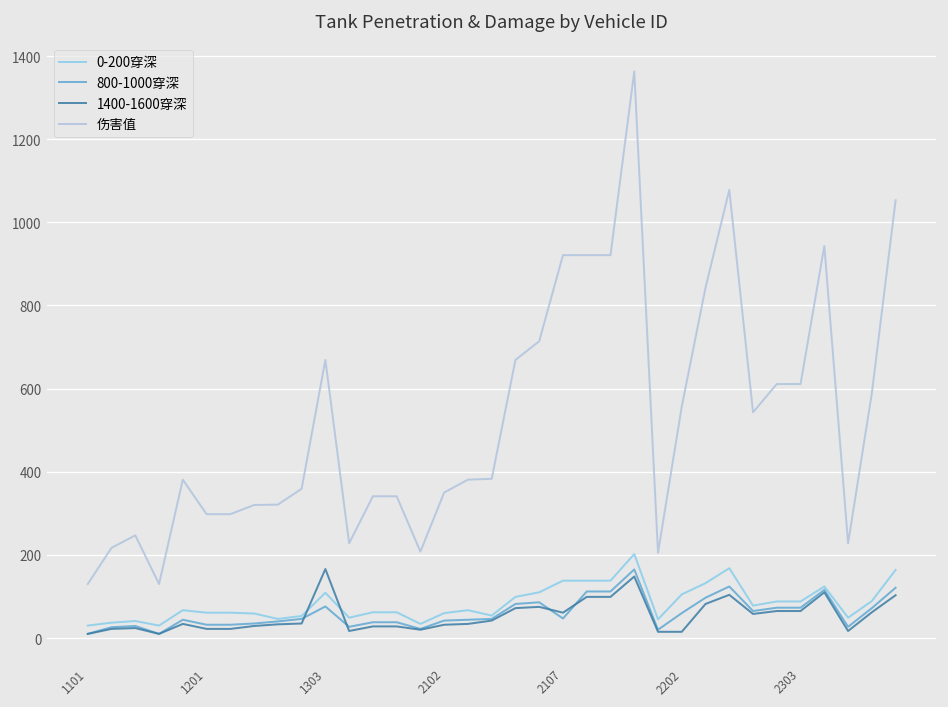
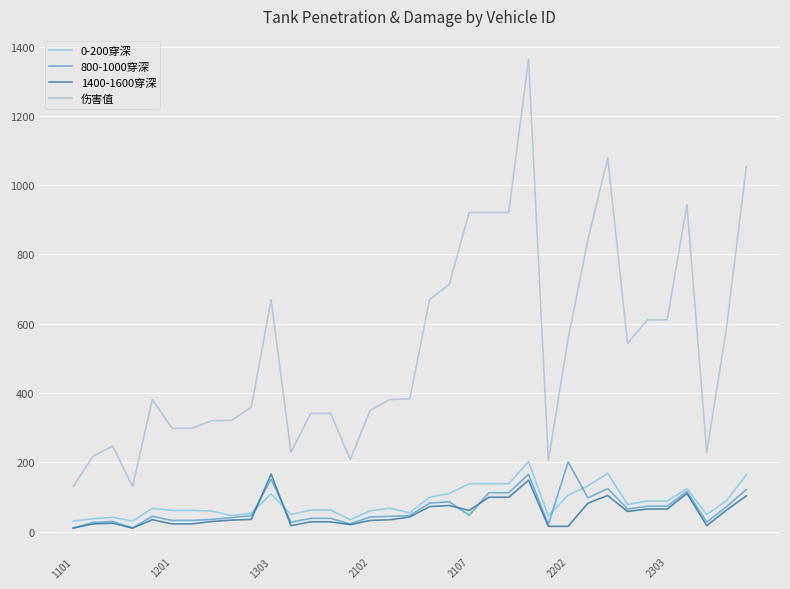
800-1000穿深, 1303: 80 -> 150
800-1000穿深, 2202: 60 -> 200
